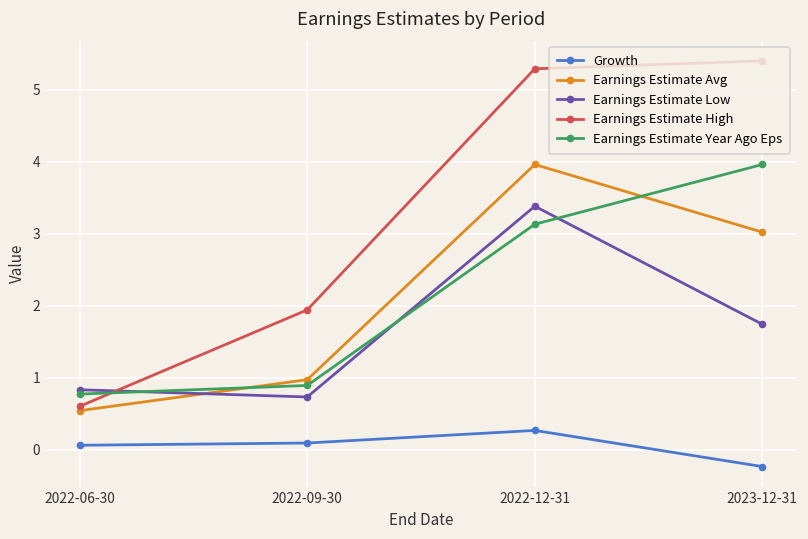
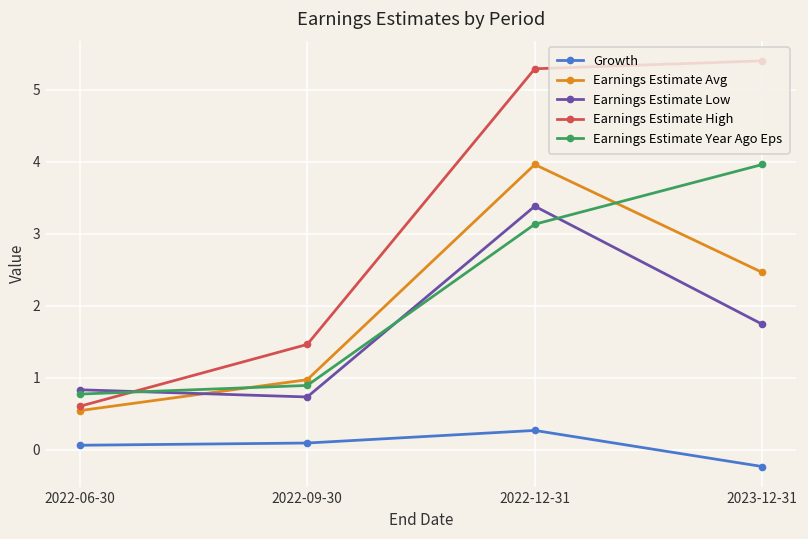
Earnings Estimate High, 2022-09-30: 1.9 -> 1.5
Earnings Estimate Avg, 2023-12-31: 3.0 -> 2.5
